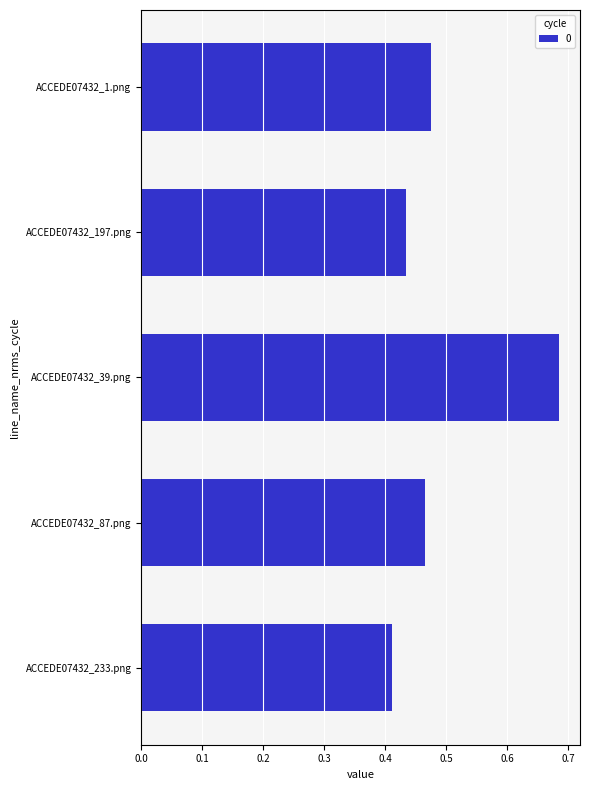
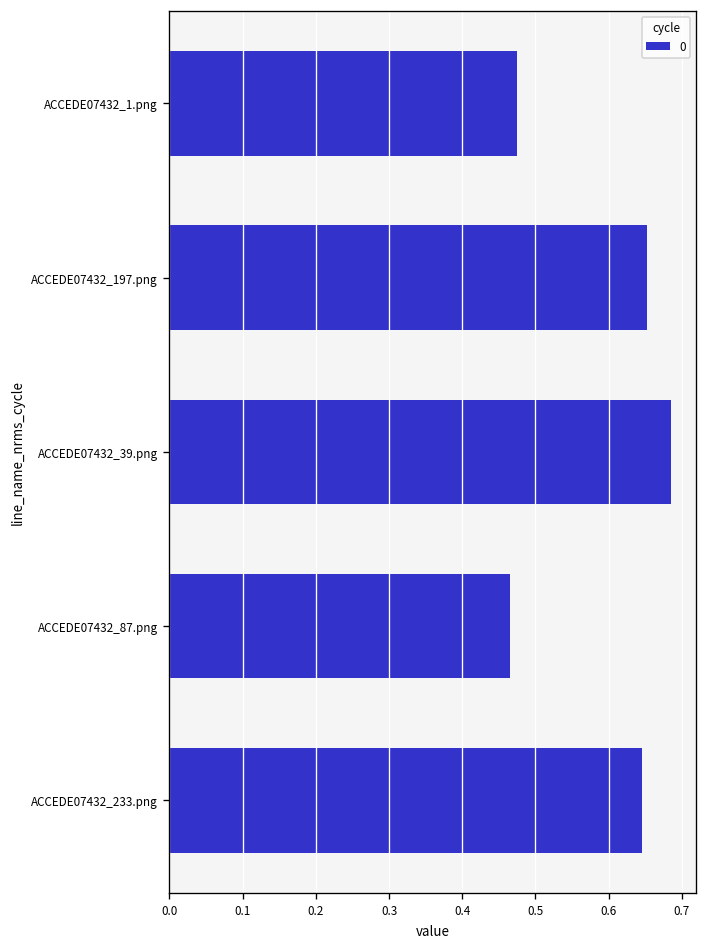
ACCEDE07432_197.png: 0.43 -> 0.65
ACCEDE07432_233.png: 0.41 -> 0.64
